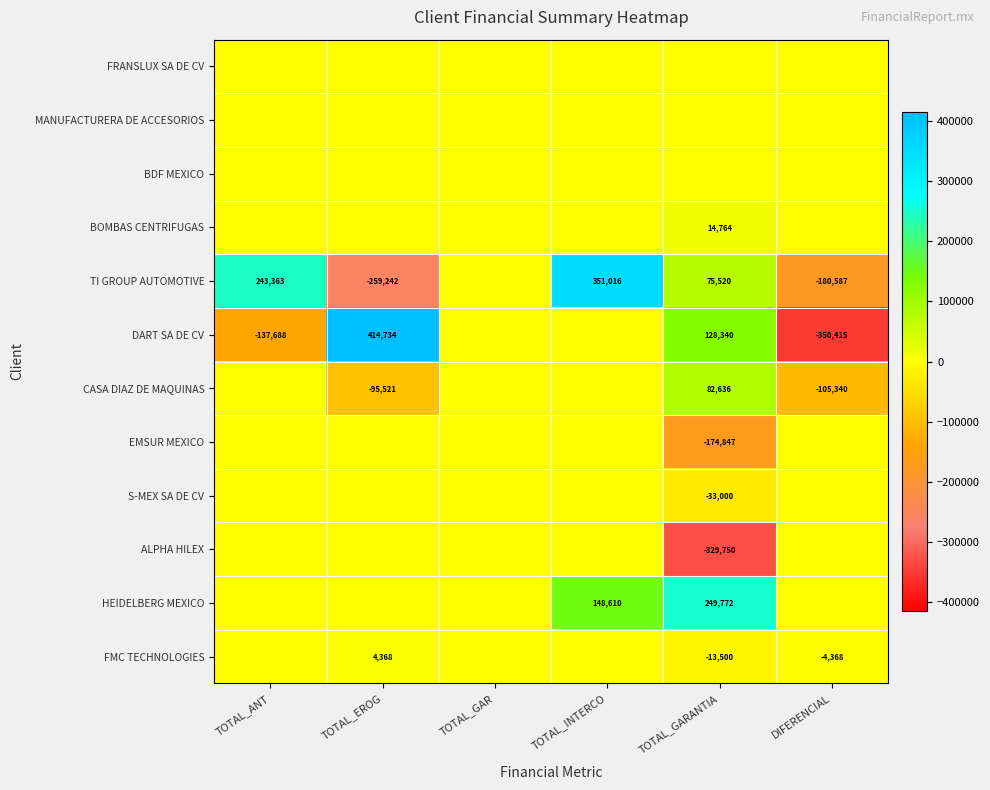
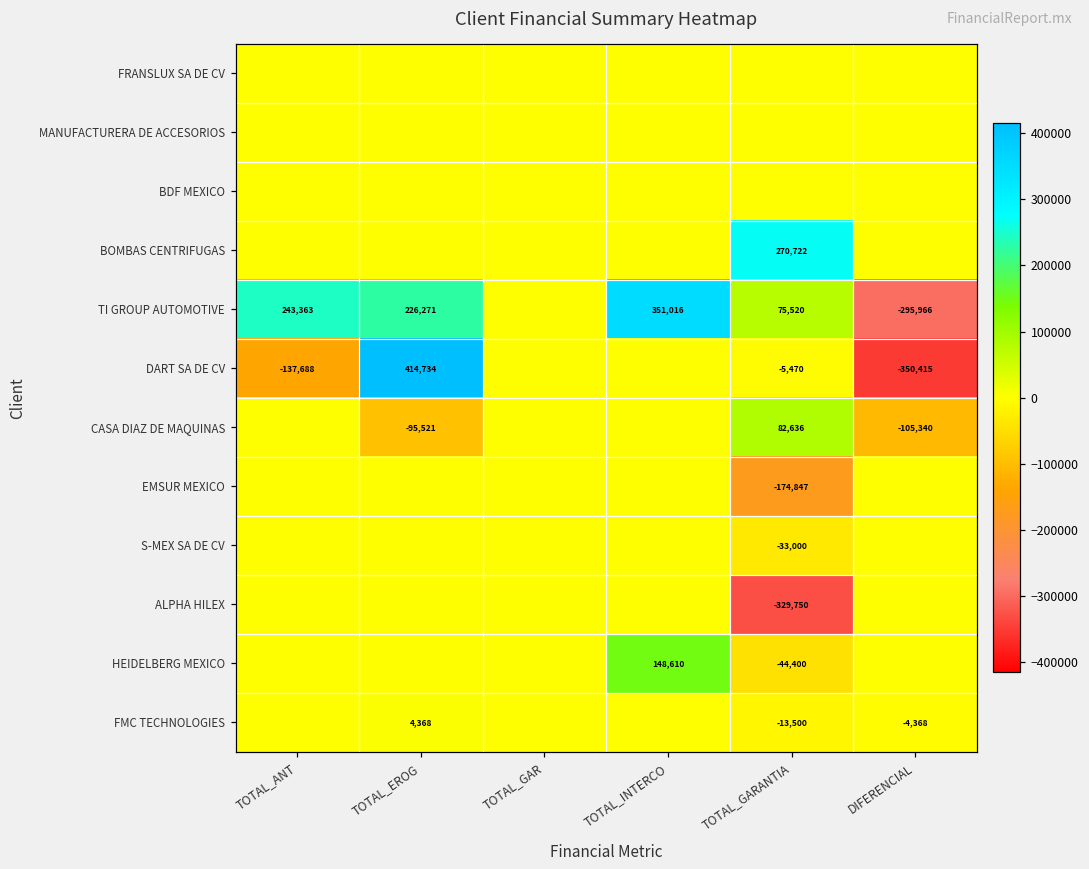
BOMBAS CENTRIFUGAS, TOTAL_GARANTIA: 14,764 -> 270,722
TI GROUP AUTOMOTIVE, TOTAL_EROG: -259,242 -> 226,271
TI GROUP AUTOMOTIVE, DIFERENCIAL: -180,587 -> -295,966
DART SA DE CV, TOTAL_GARANTIA: 128,340 -> -5,470
HEIDELBERG MEXICO, TOTAL_GARANTIA: 249,772 -> -44,400
